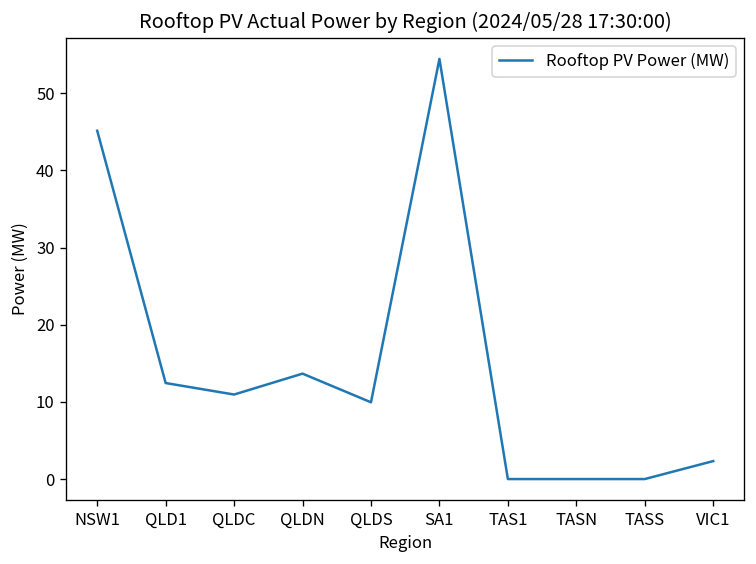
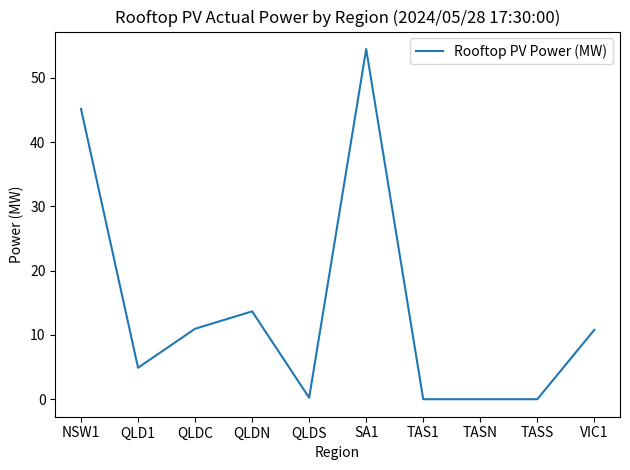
QLD1: 12 -> 5
QLDS: 10 -> 0
VIC1: 2 -> 11
